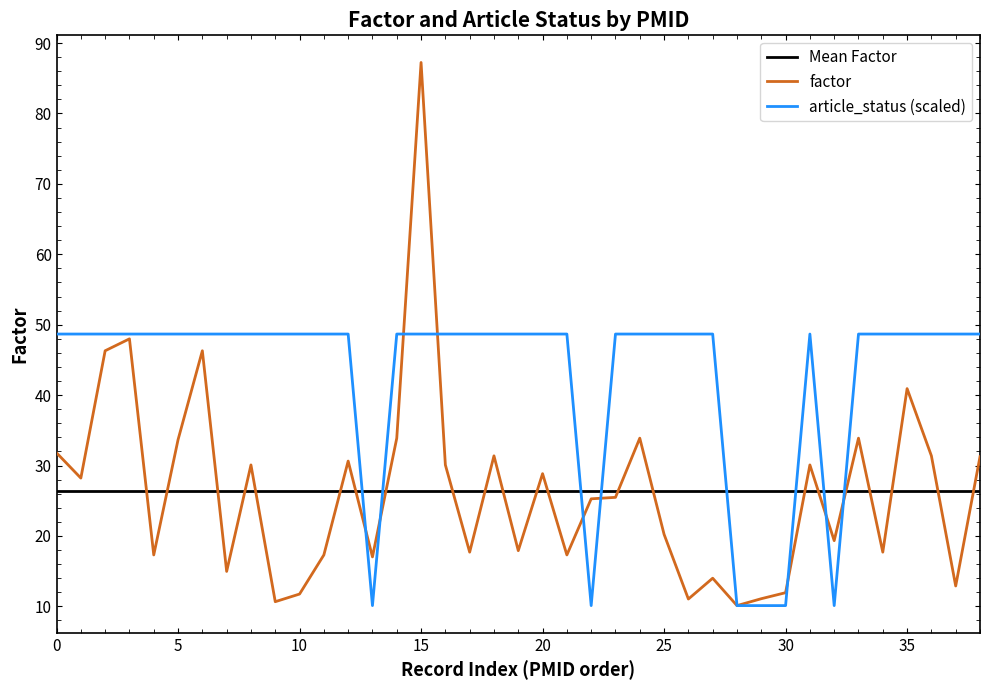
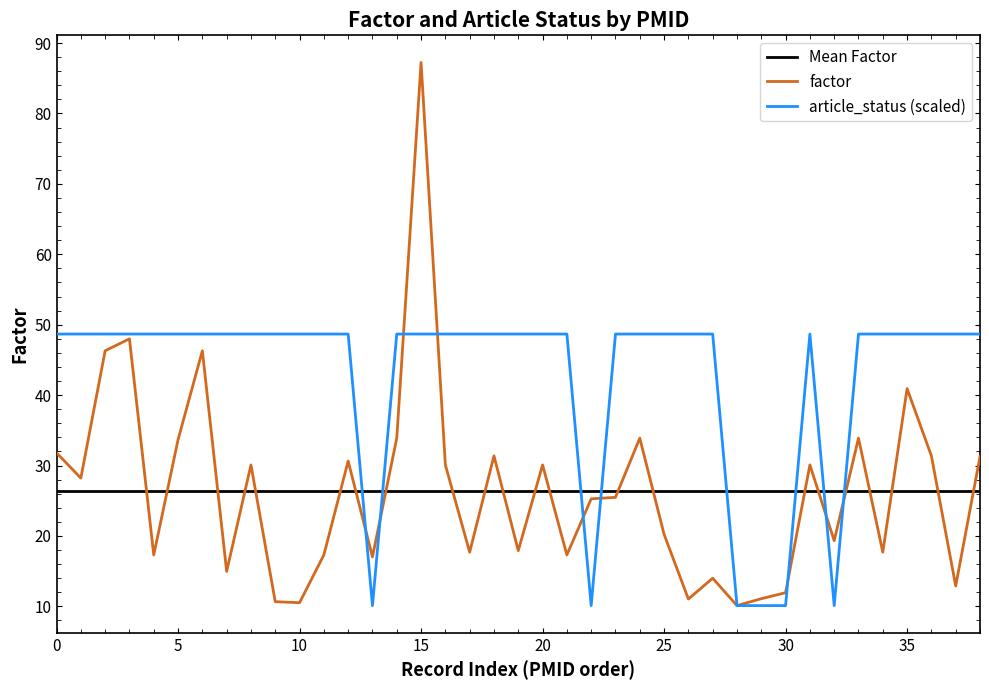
factor, 10: 12 -> 11
factor, 20: 29 -> 30
